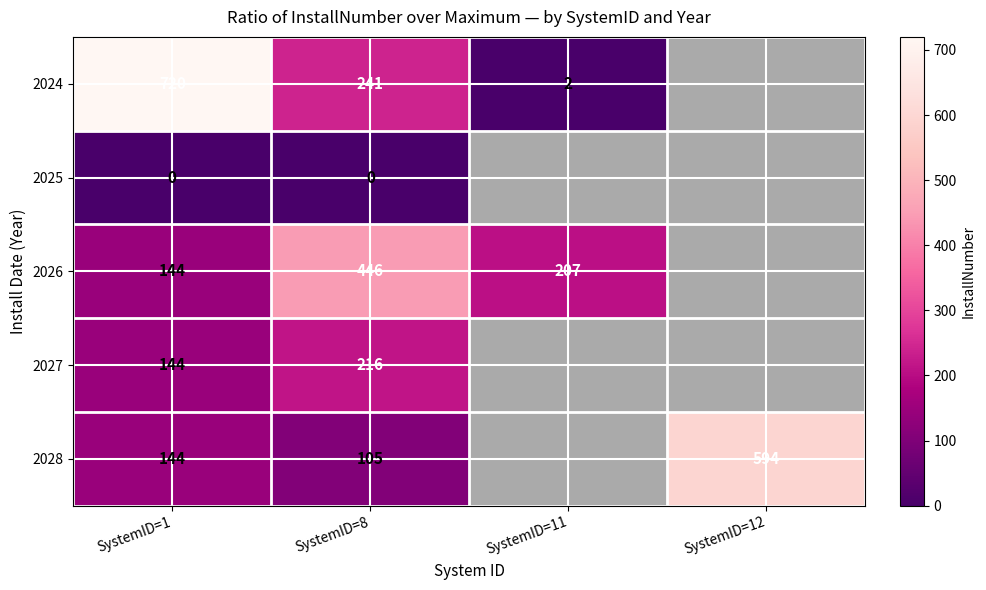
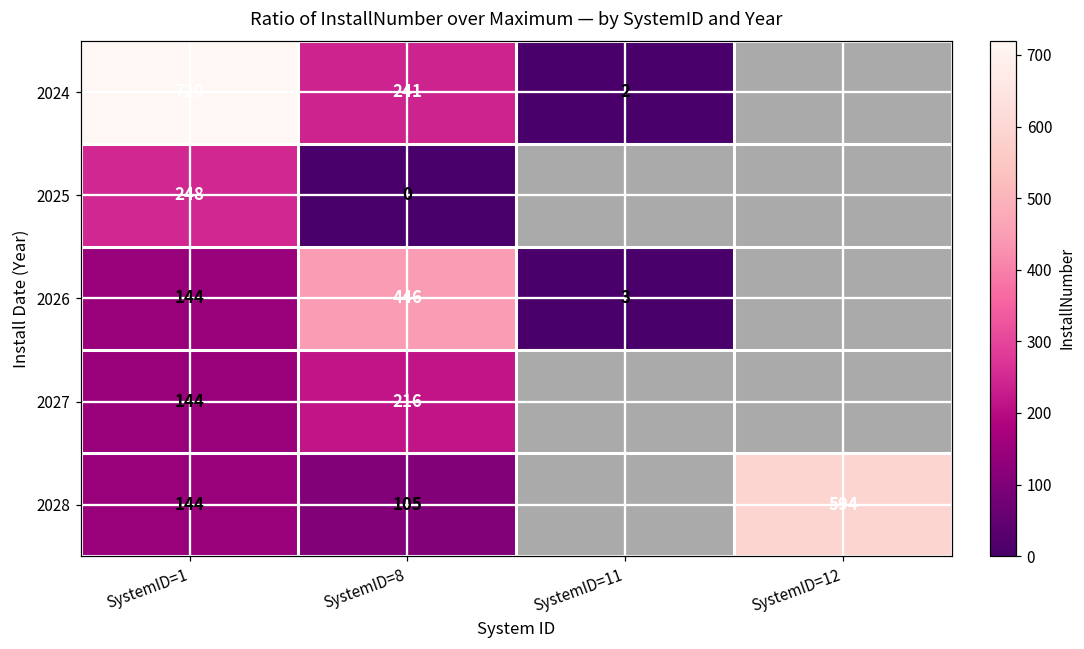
2025, SystemID=1: 0 -> 248
2026, SystemID=11: 207 -> 3
